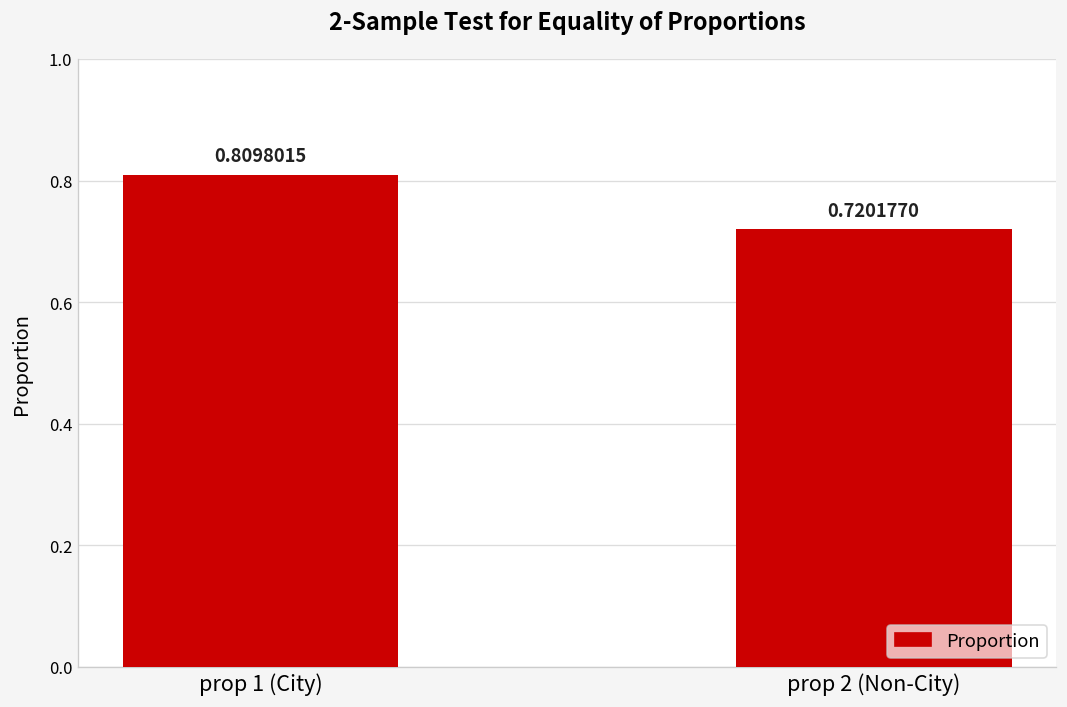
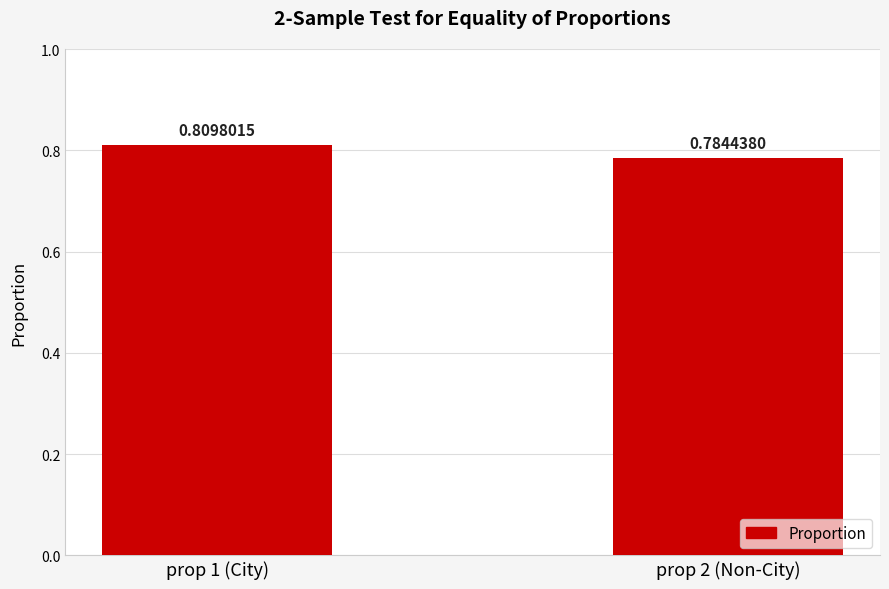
prop 2 (Non-City): 0.7201770 -> 0.7844380
